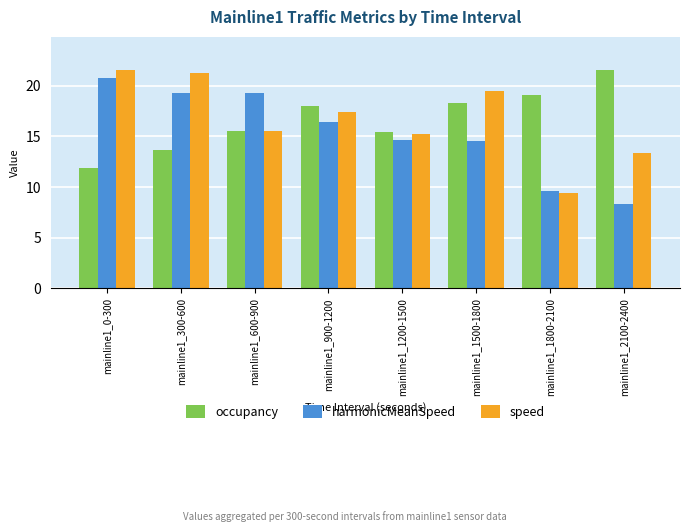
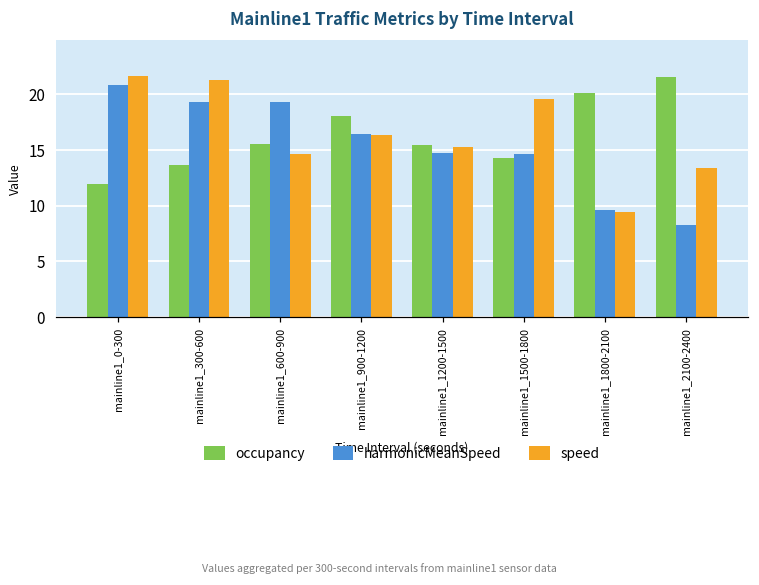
speed, mainline1_600-900: 15.5 -> 14.6
speed, mainline1_900-1200: 17.4 -> 16.4
occupancy, mainline1_1500-1800: 18.3 -> 14.3
occupancy, mainline1_1800-2100: 19.1 -> 20.1
